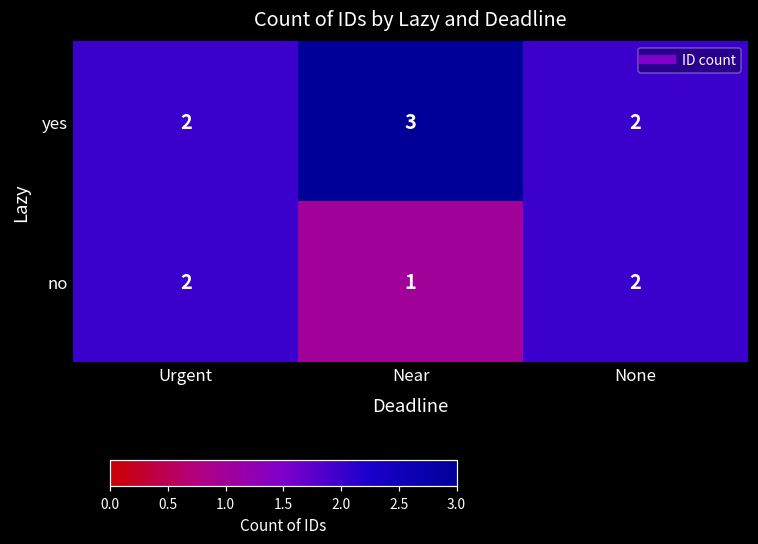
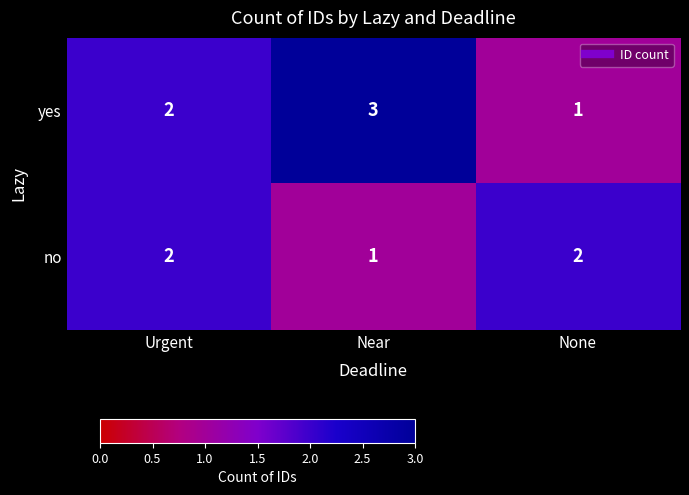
yes, None: 2 -> 1
